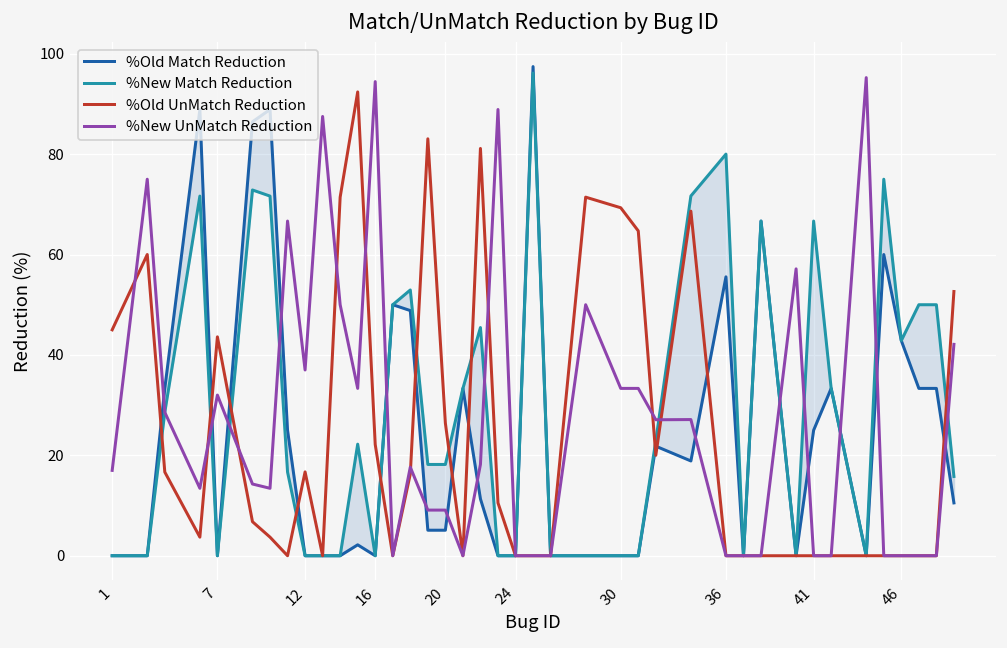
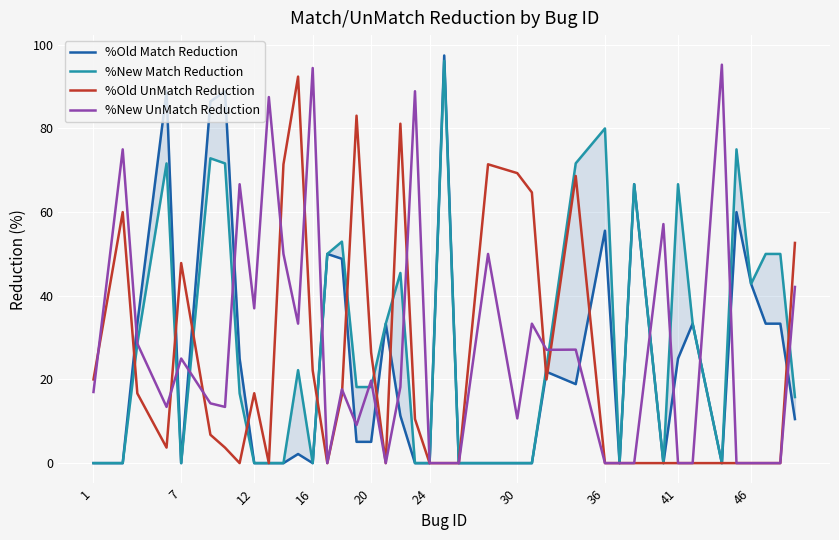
%Old UnMatch Reduction, 1: 45 -> 20
%Old UnMatch Reduction, 7: 44 -> 48
%New UnMatch Reduction, 7: 32 -> 25
%New UnMatch Reduction, 20: 9 -> 20
%New UnMatch Reduction, 30: 33 -> 11
